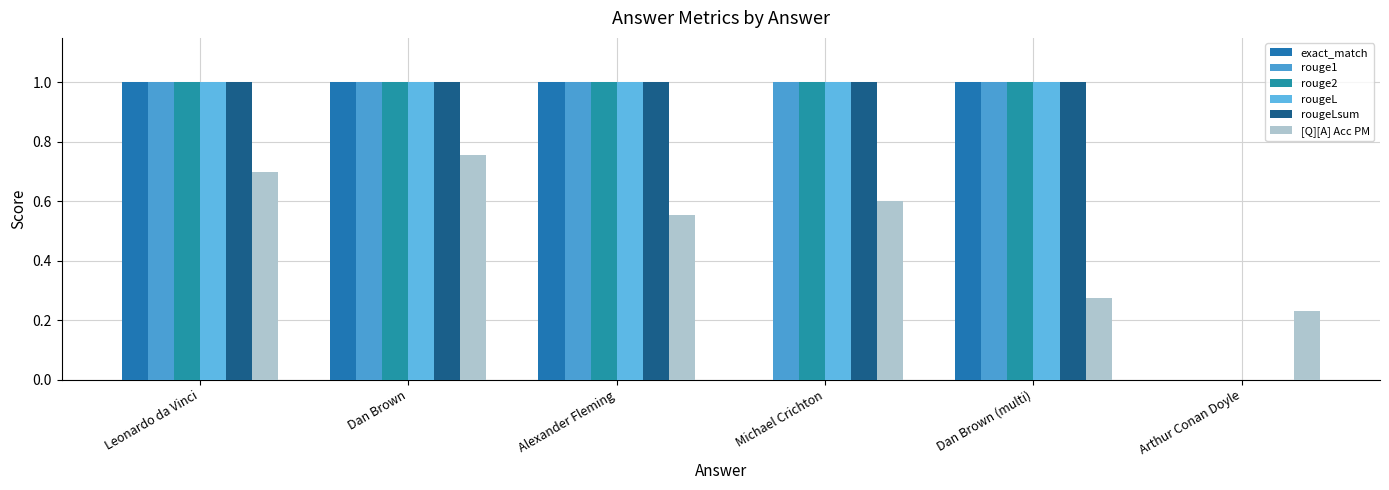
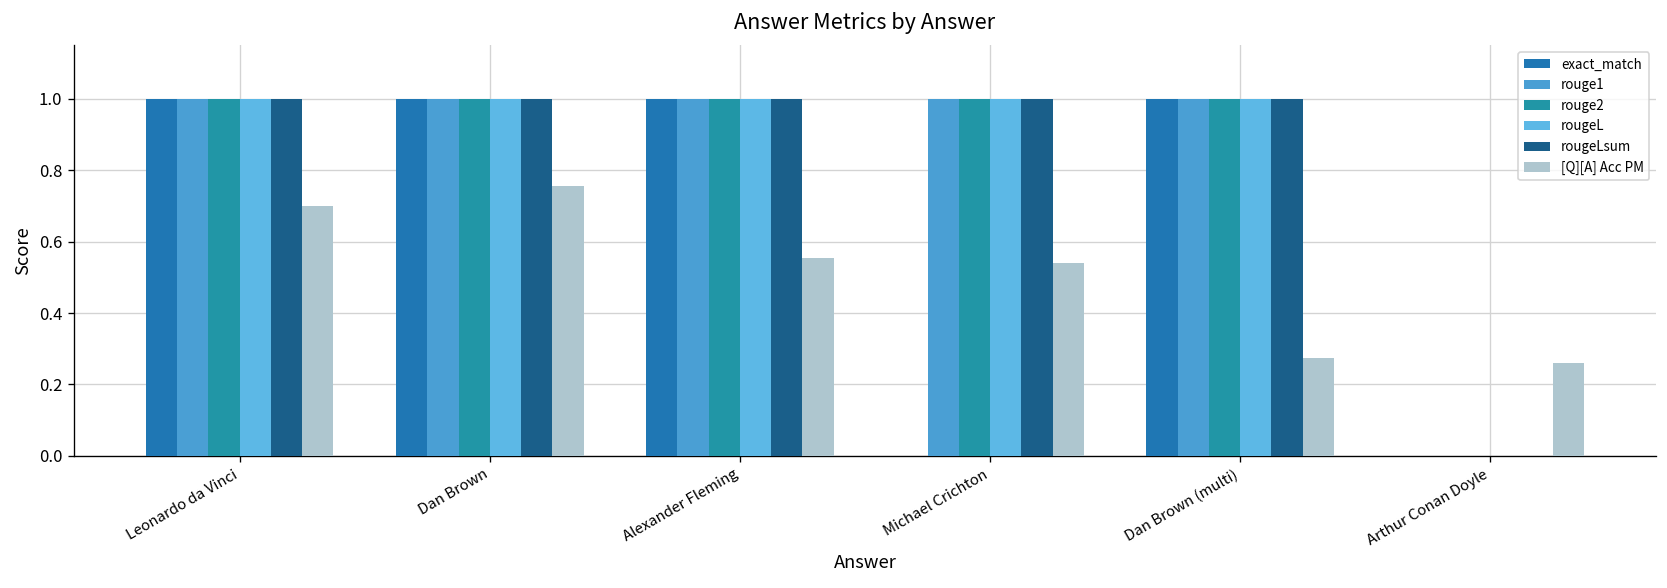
[Q][A] Acc PM, Michael Crichton: 0.60 -> 0.54
[Q][A] Acc PM, Arthur Conan Doyle: 0.23 -> 0.26
